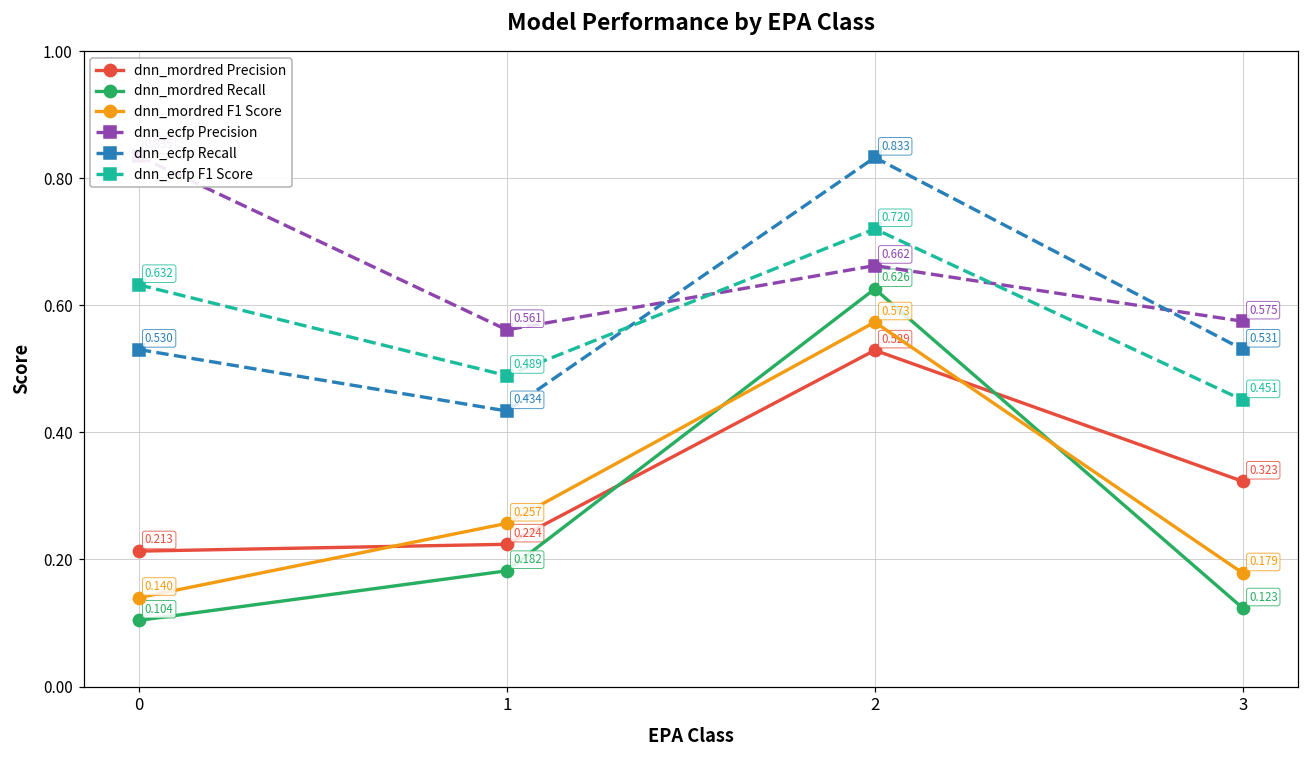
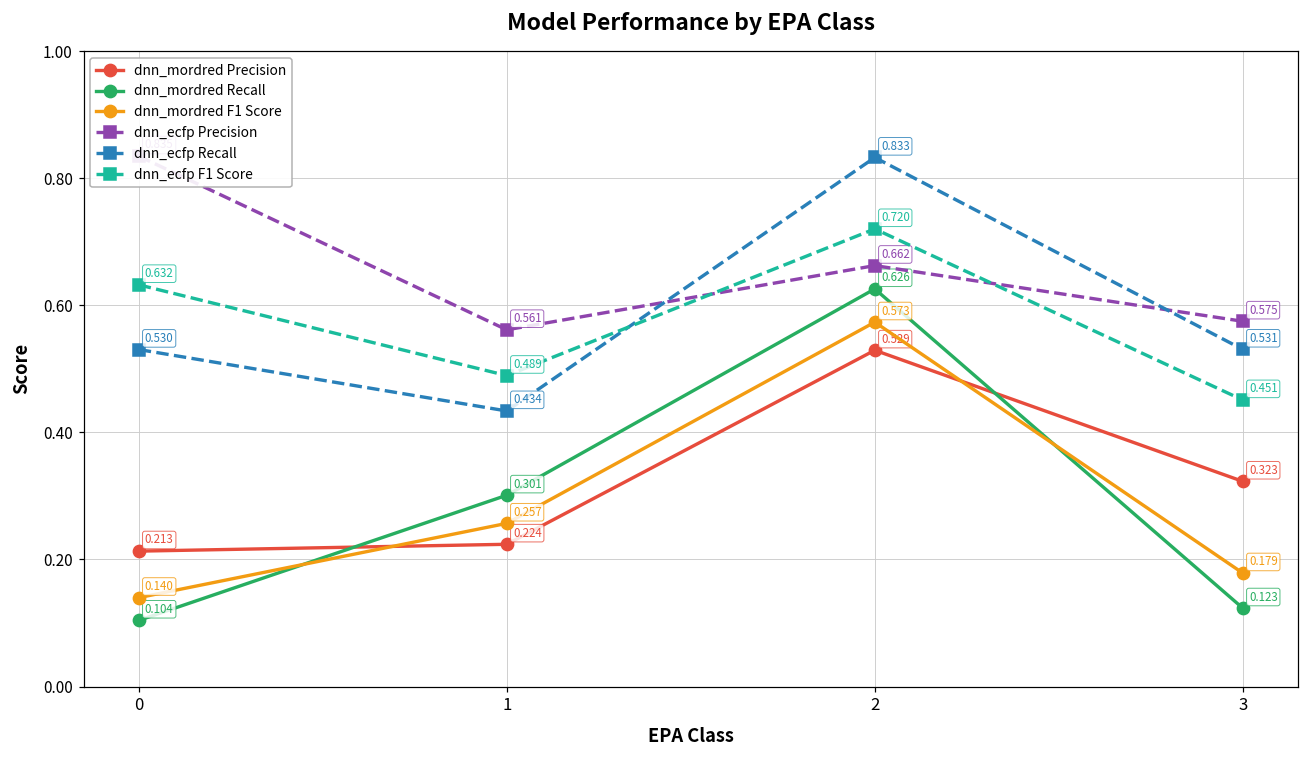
dnn_mordred Recall, 1: 0.182 -> 0.301
